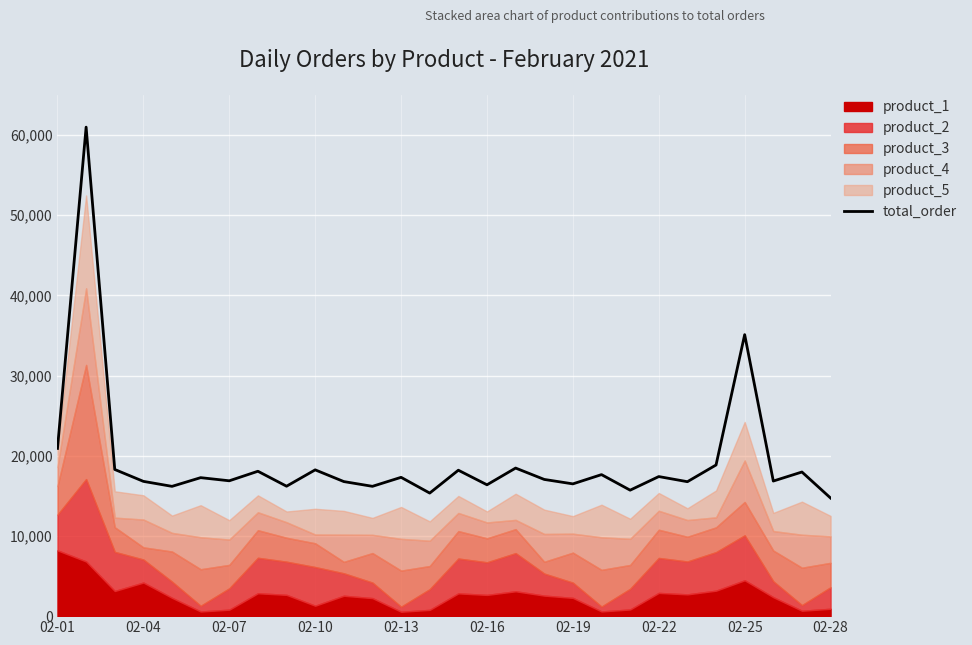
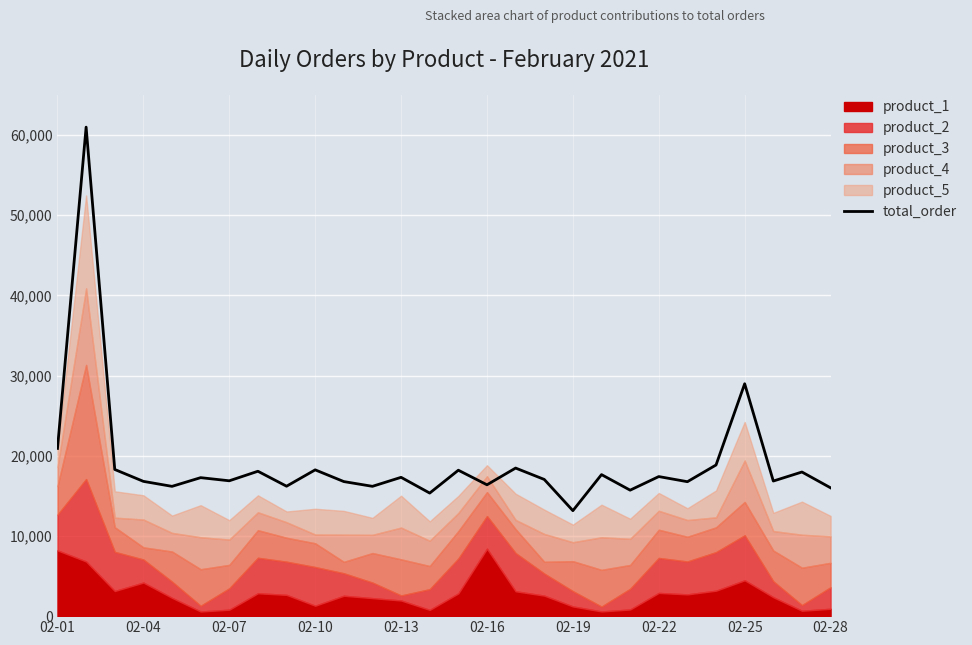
product_1, 02-13: 1,000 -> 2,000
product_1, 02-16: 3,000 -> 8,000
total_order, 02-19: 16,000 -> 13,000
product_1, 02-19: 2,000 -> 1,000
total_order, 02-25: 35,000 -> 29,000
total_order, 02-28: 15,000 -> 16,000
